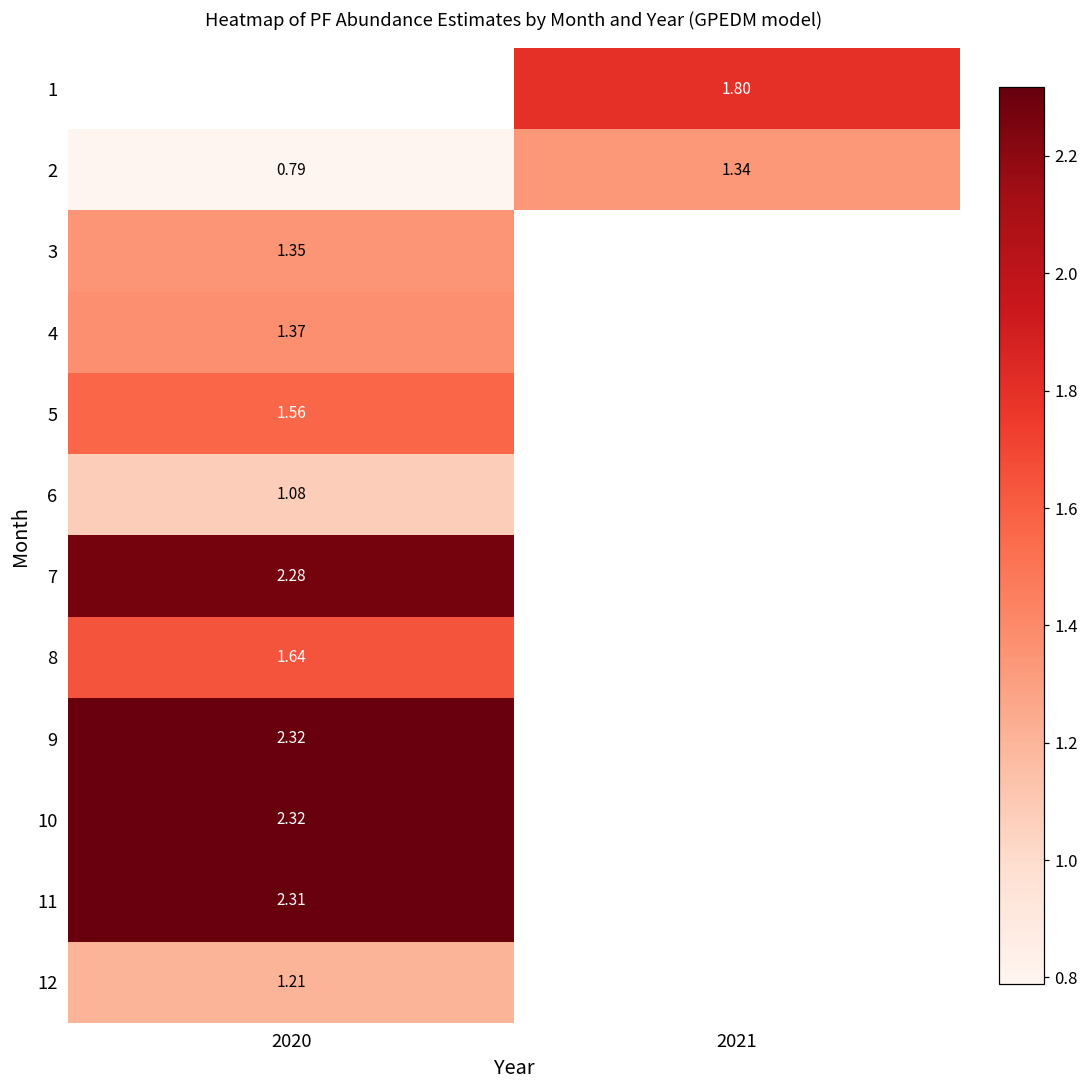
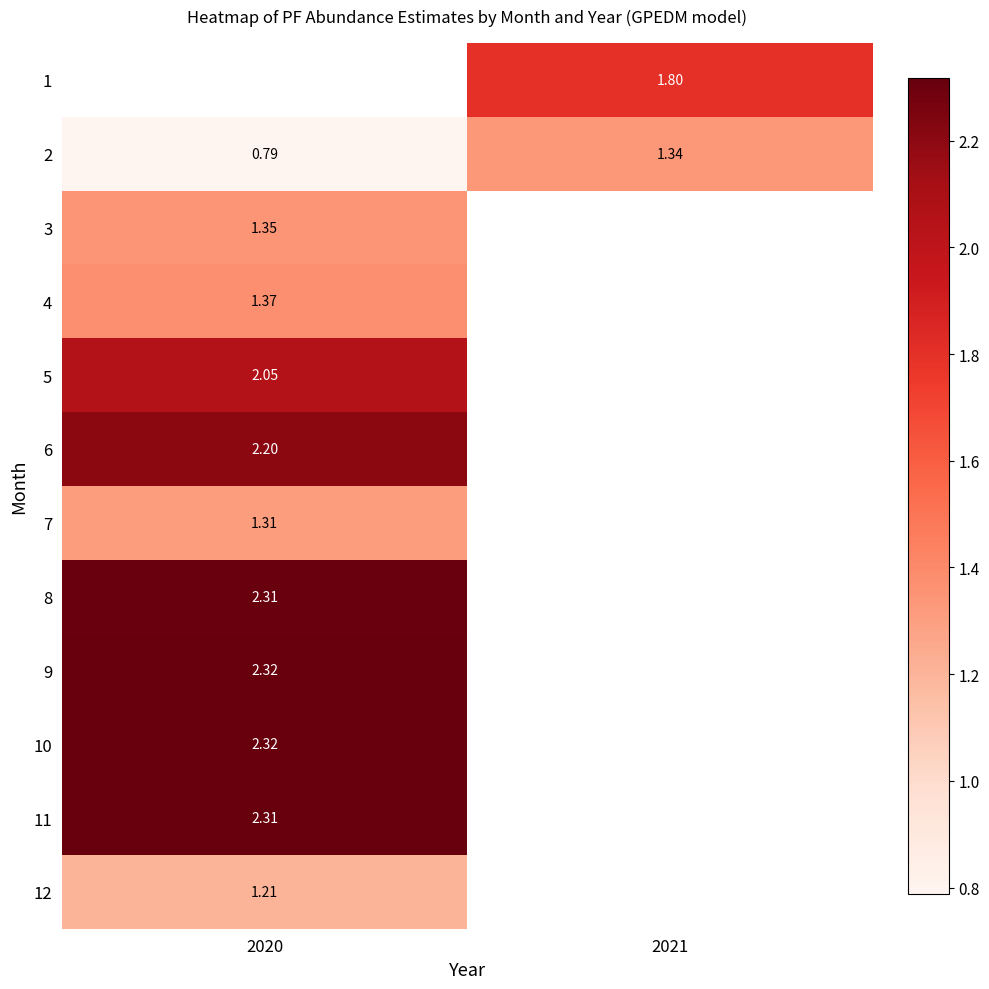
5, 2020: 1.56 -> 2.05
6, 2020: 1.08 -> 2.20
7, 2020: 2.28 -> 1.31
8, 2020: 1.64 -> 2.31
